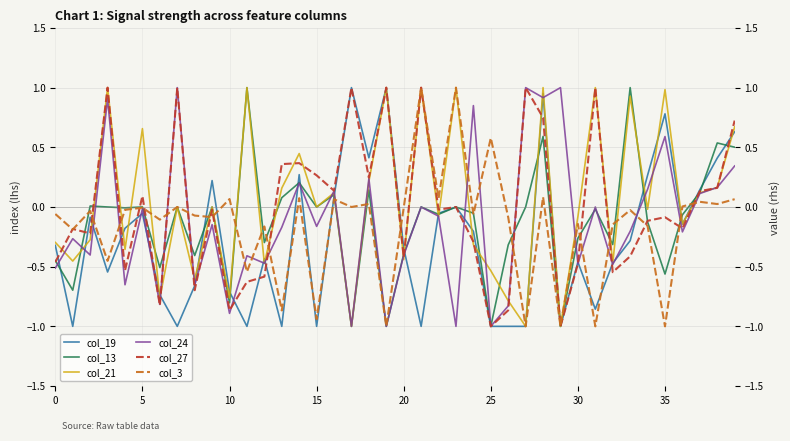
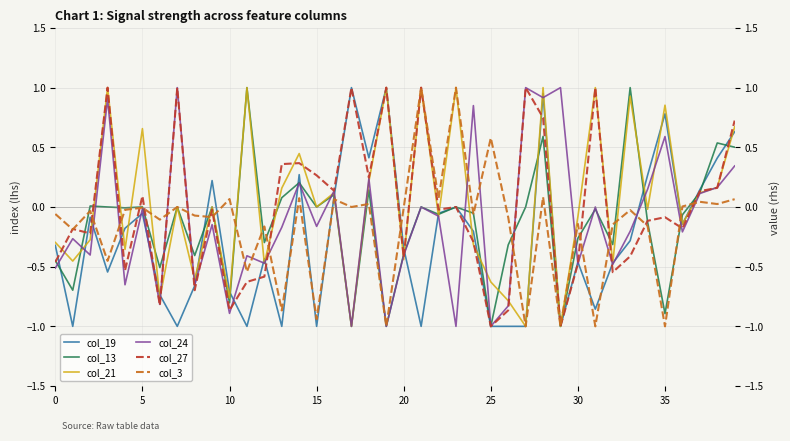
col_21, 25: -0.53 -> -0.63
col_13, 35: -0.56 -> -0.89
col_21, 35: 0.98 -> 0.85
